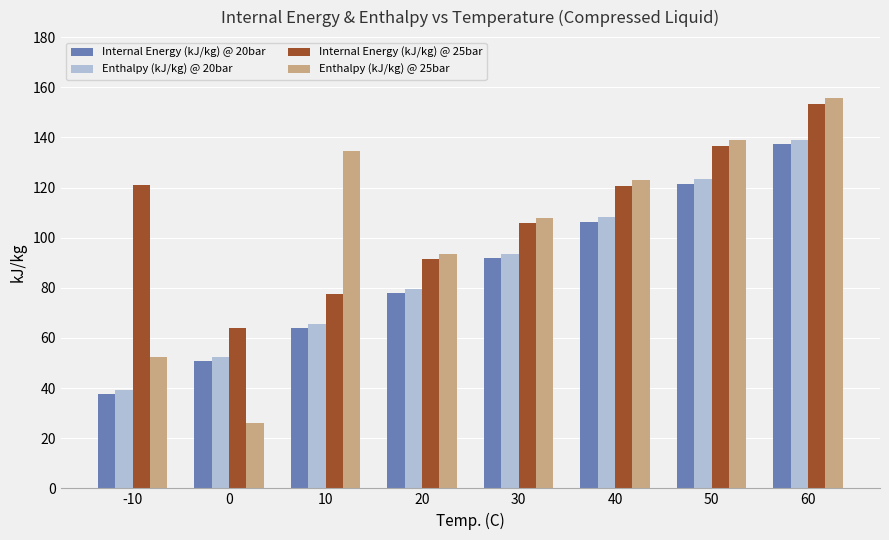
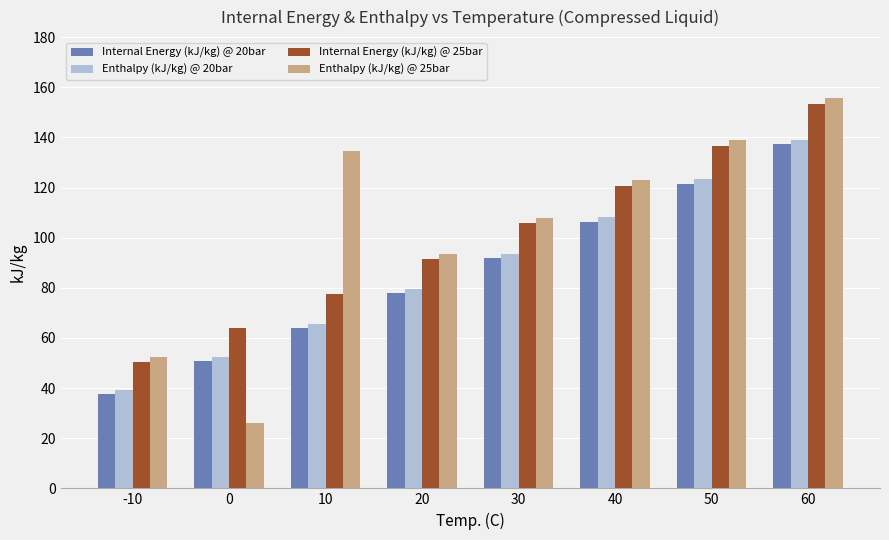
Internal Energy (kJ/kg) @ 25bar, -10: 121 -> 50
